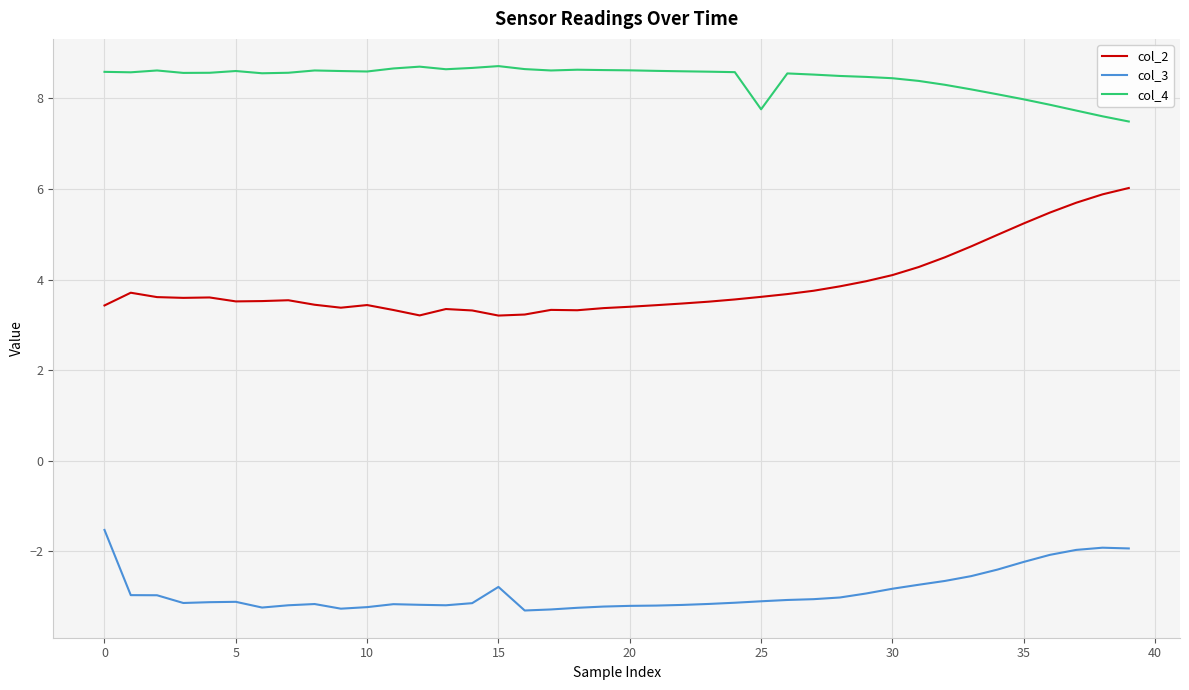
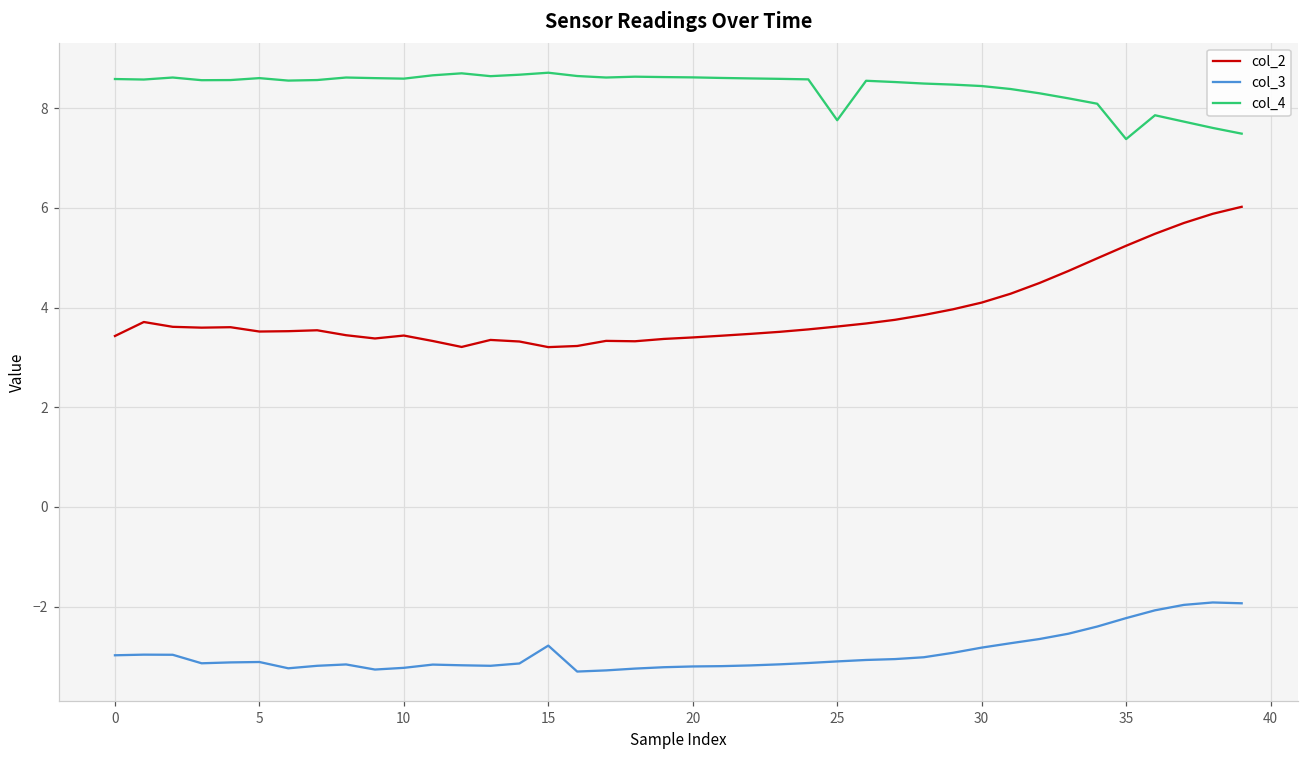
col_3, 0: -1.5 -> -3.0
col_4, 35: 8.0 -> 7.4
